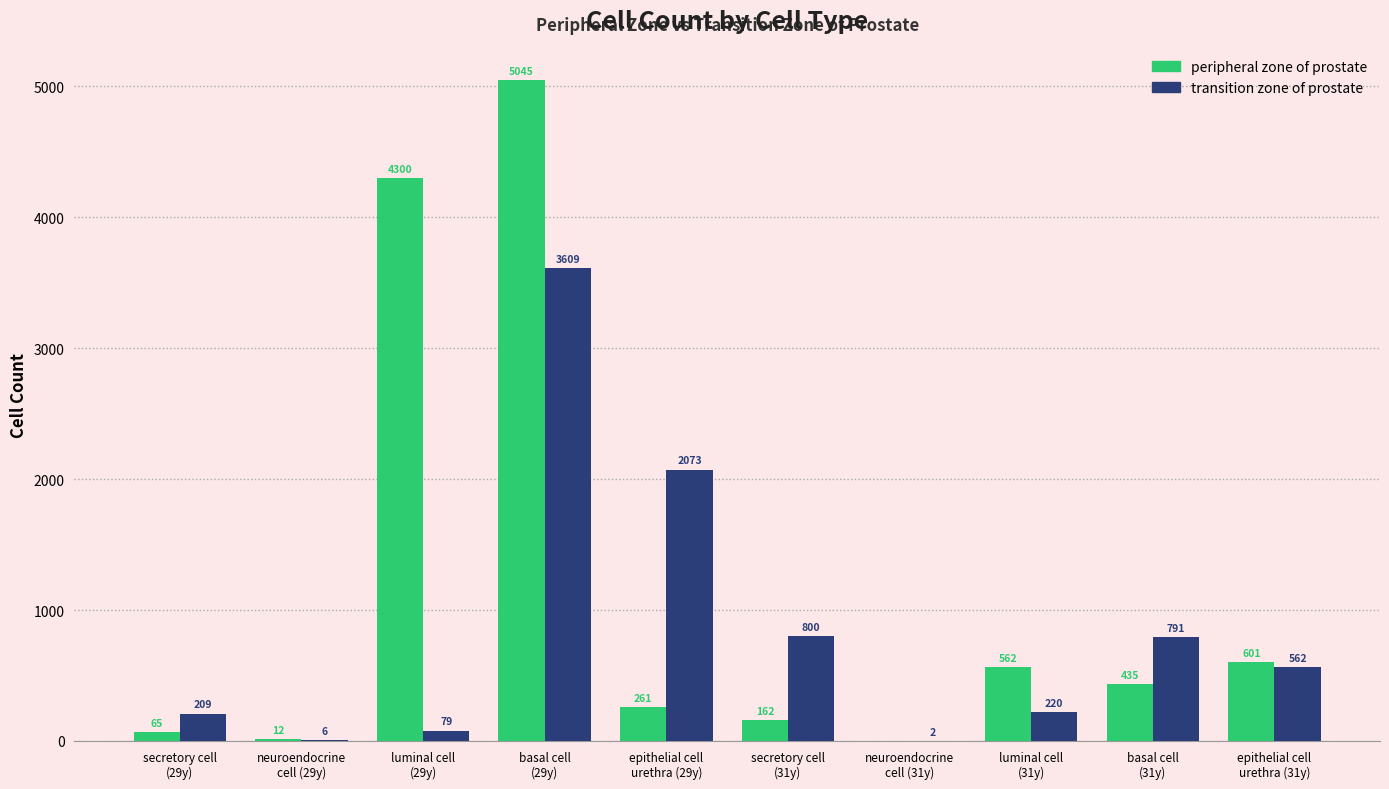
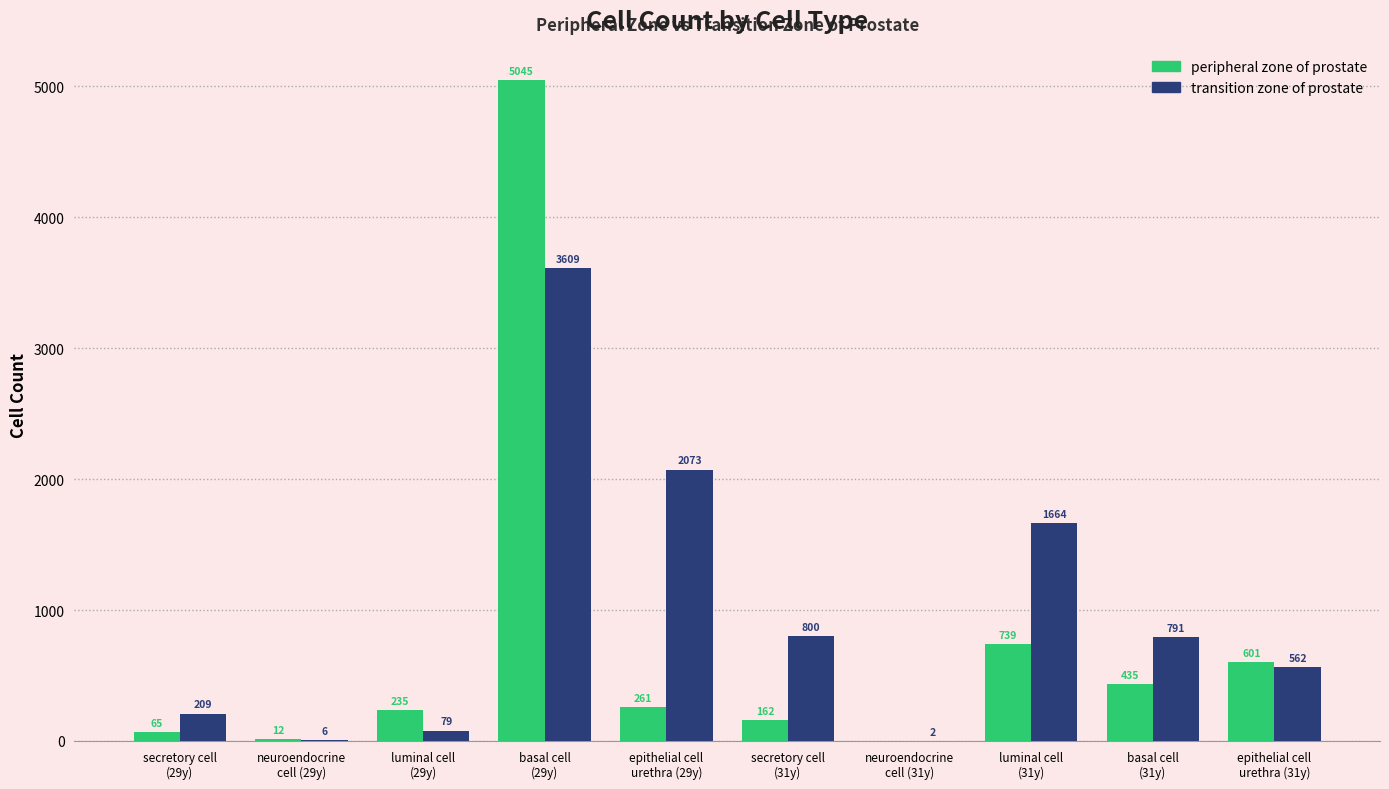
peripheral zone of prostate, luminal cell (29y): 4300 -> 235
peripheral zone of prostate, luminal cell (31y): 562 -> 739
transition zone of prostate, luminal cell (31y): 220 -> 1664
